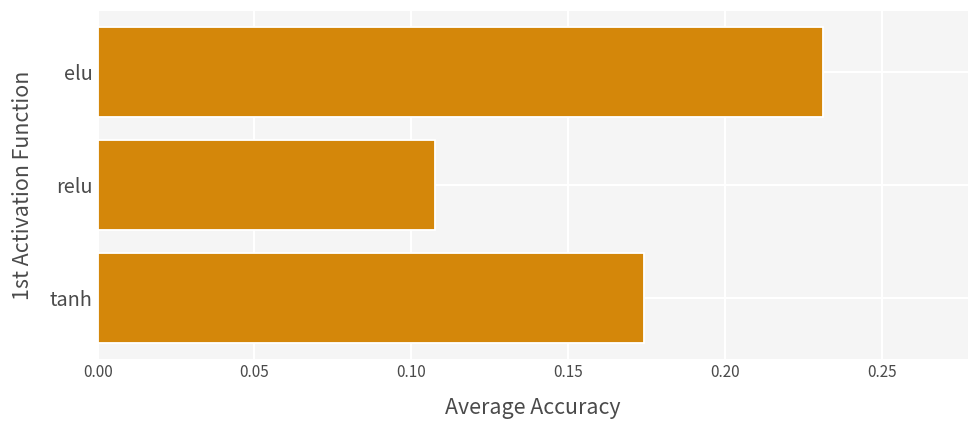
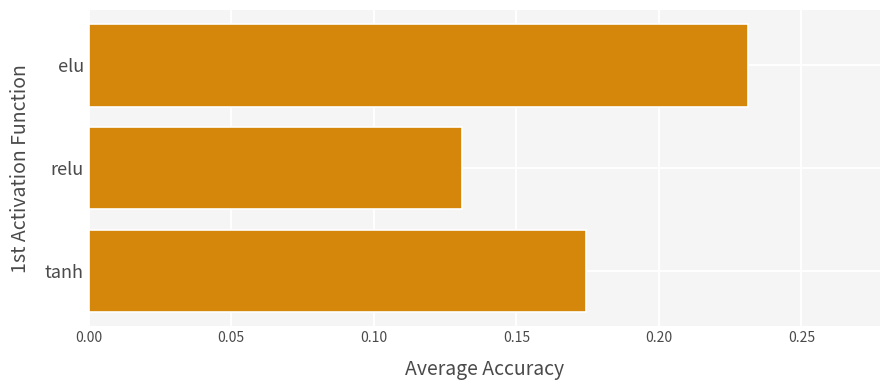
relu: 0.108 -> 0.131
